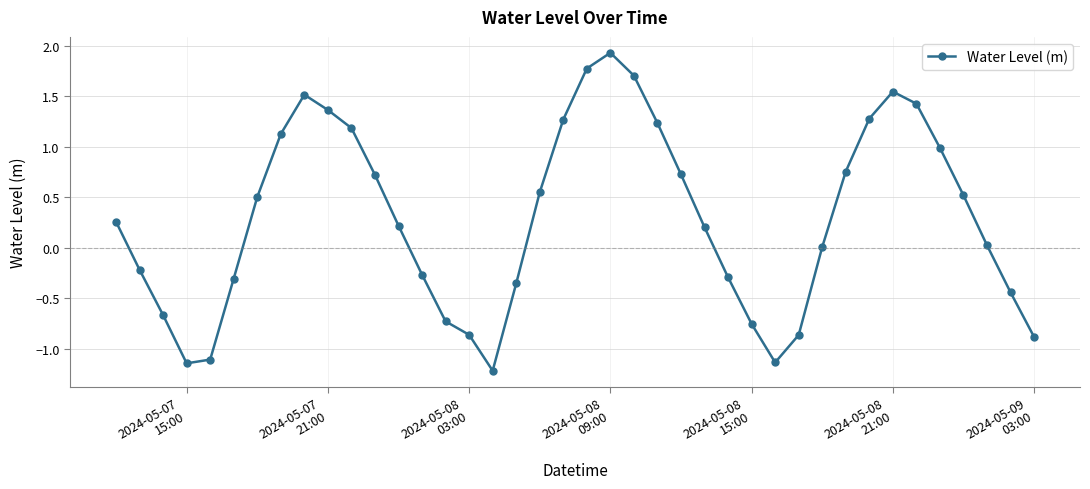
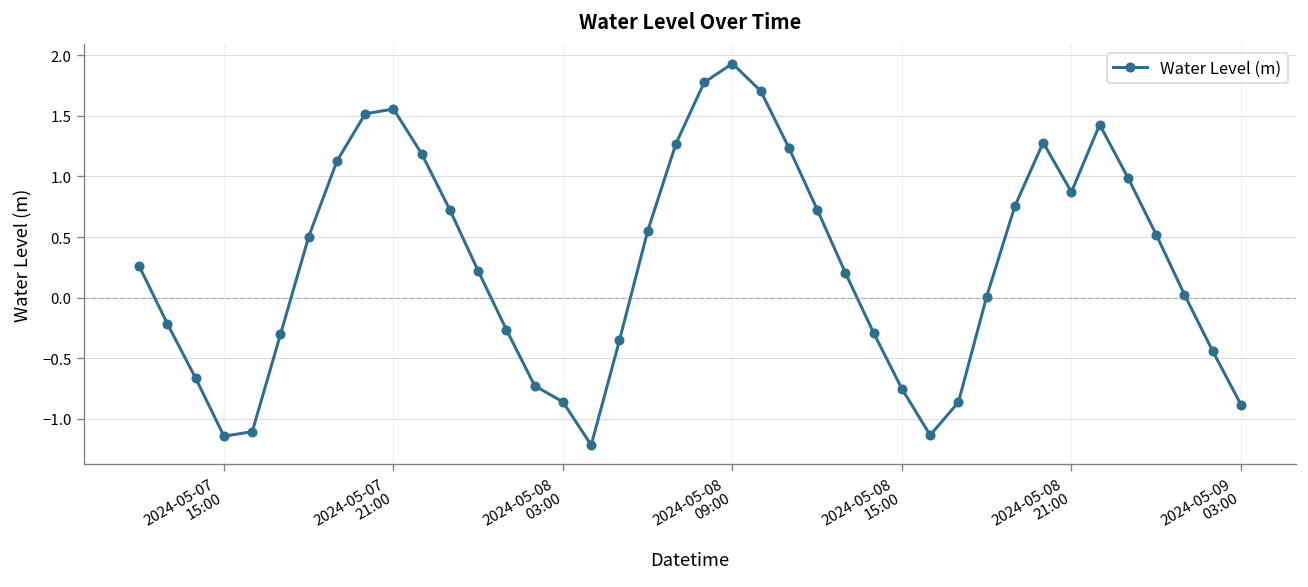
2024-05-07 21:00: 1.36 -> 1.56
2024-05-08 21:00: 1.55 -> 0.87
